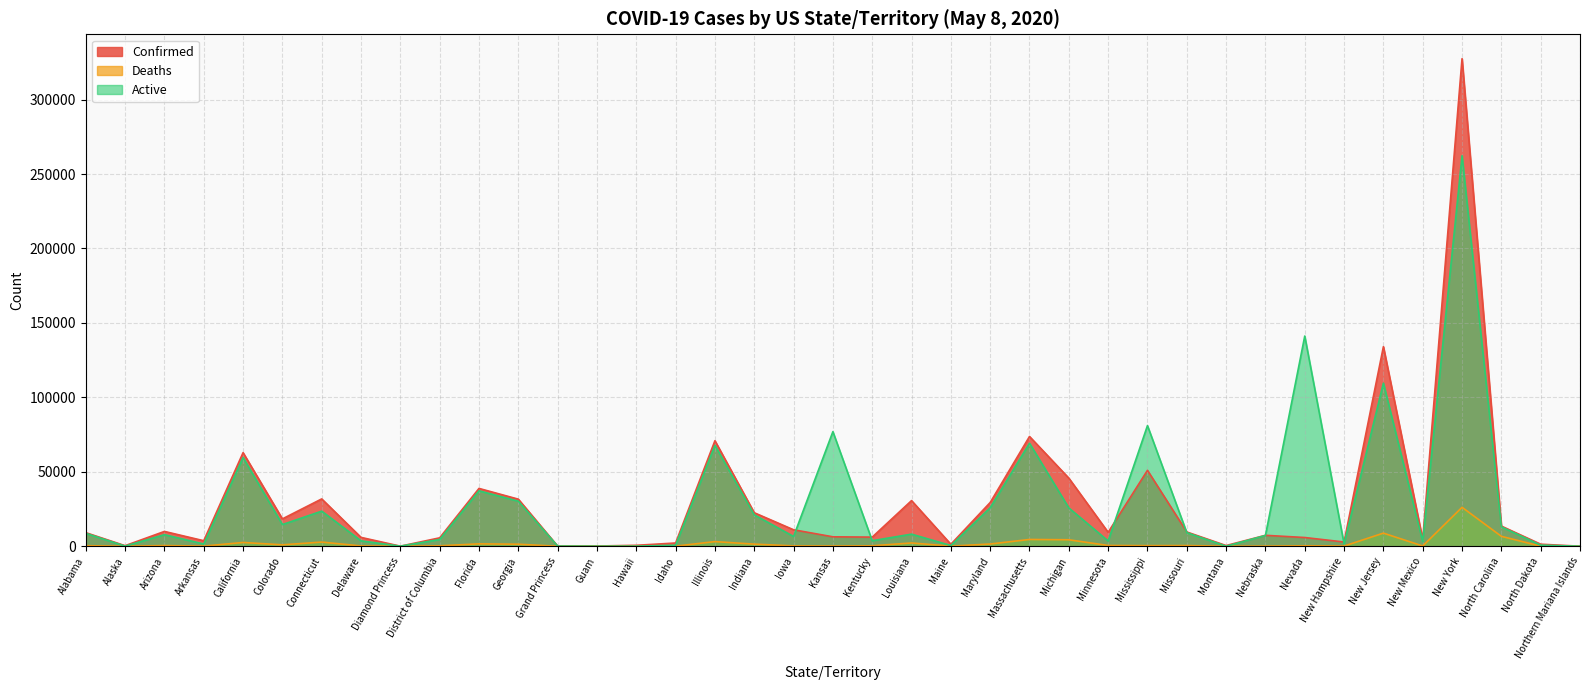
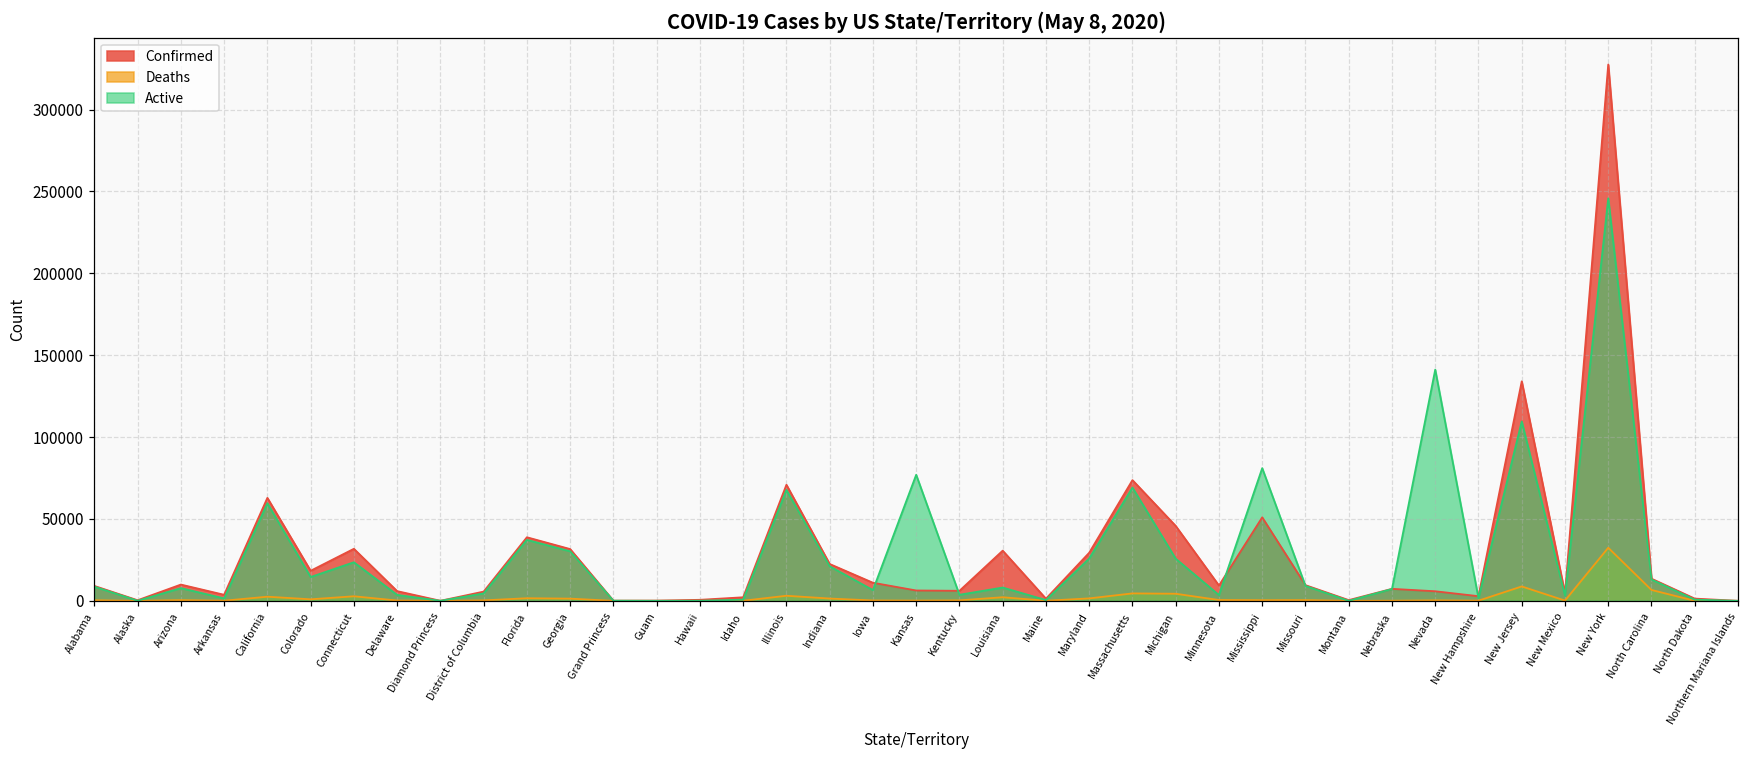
Deaths, New York: 26000 -> 32000
Active, New York: 262000 -> 246000
